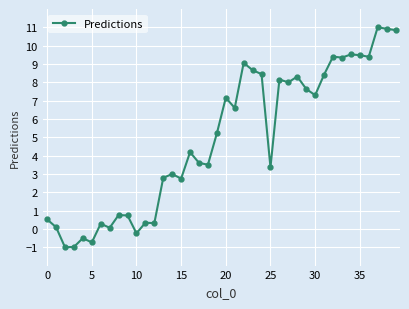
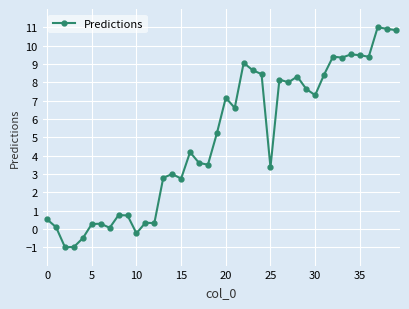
5: -0.7 -> 0.3
